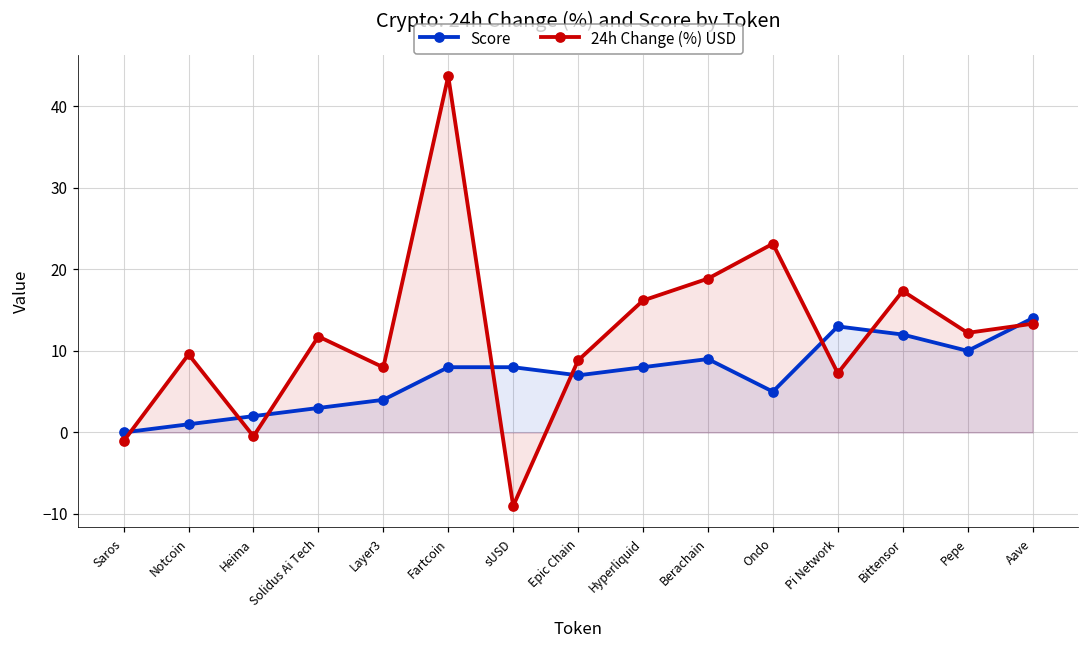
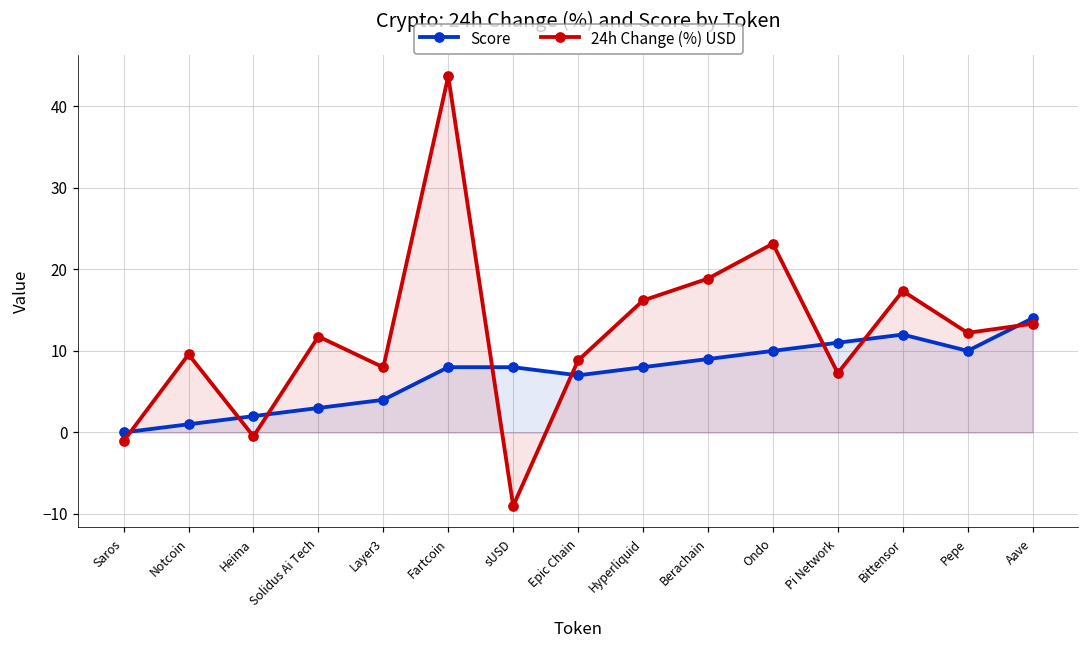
Score, Ondo: 5 -> 10
Score, Pi Network: 13 -> 11
